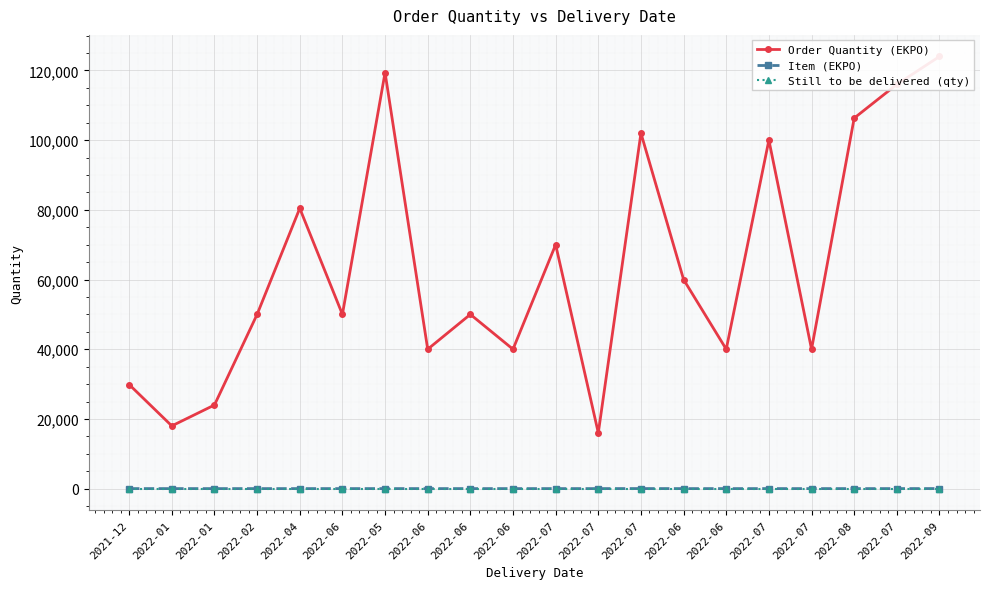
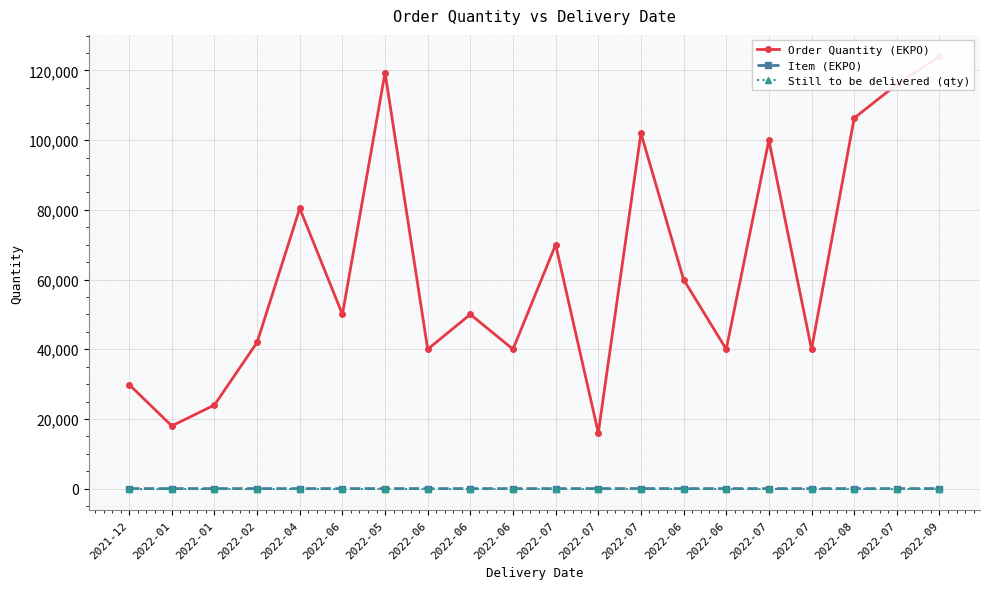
Order Quantity (EKPO), 2022-02: 50,000 -> 42,000
